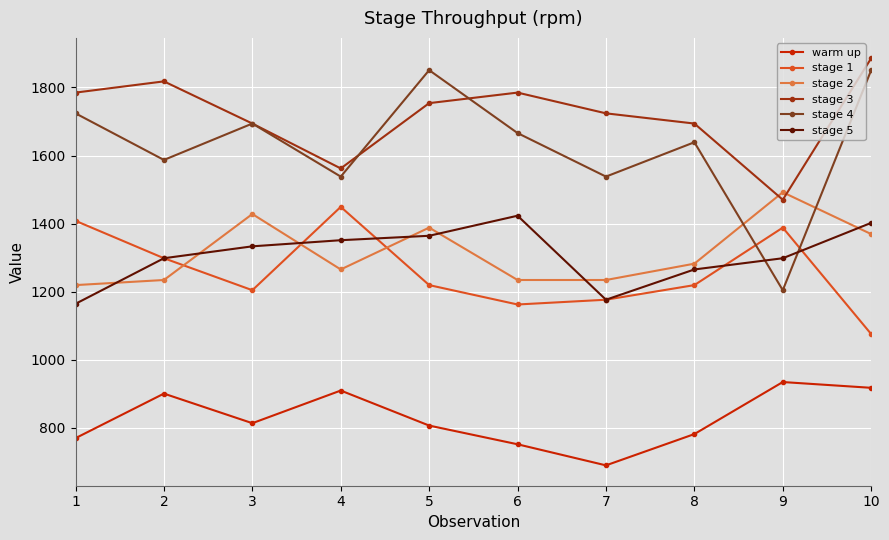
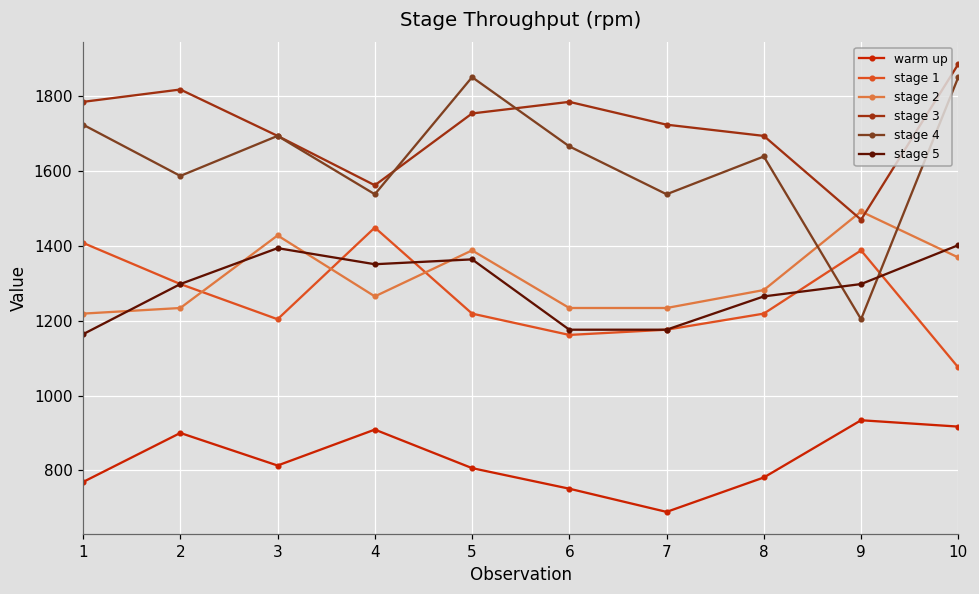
stage 5, 3: 1330 -> 1390
stage 5, 6: 1420 -> 1180
